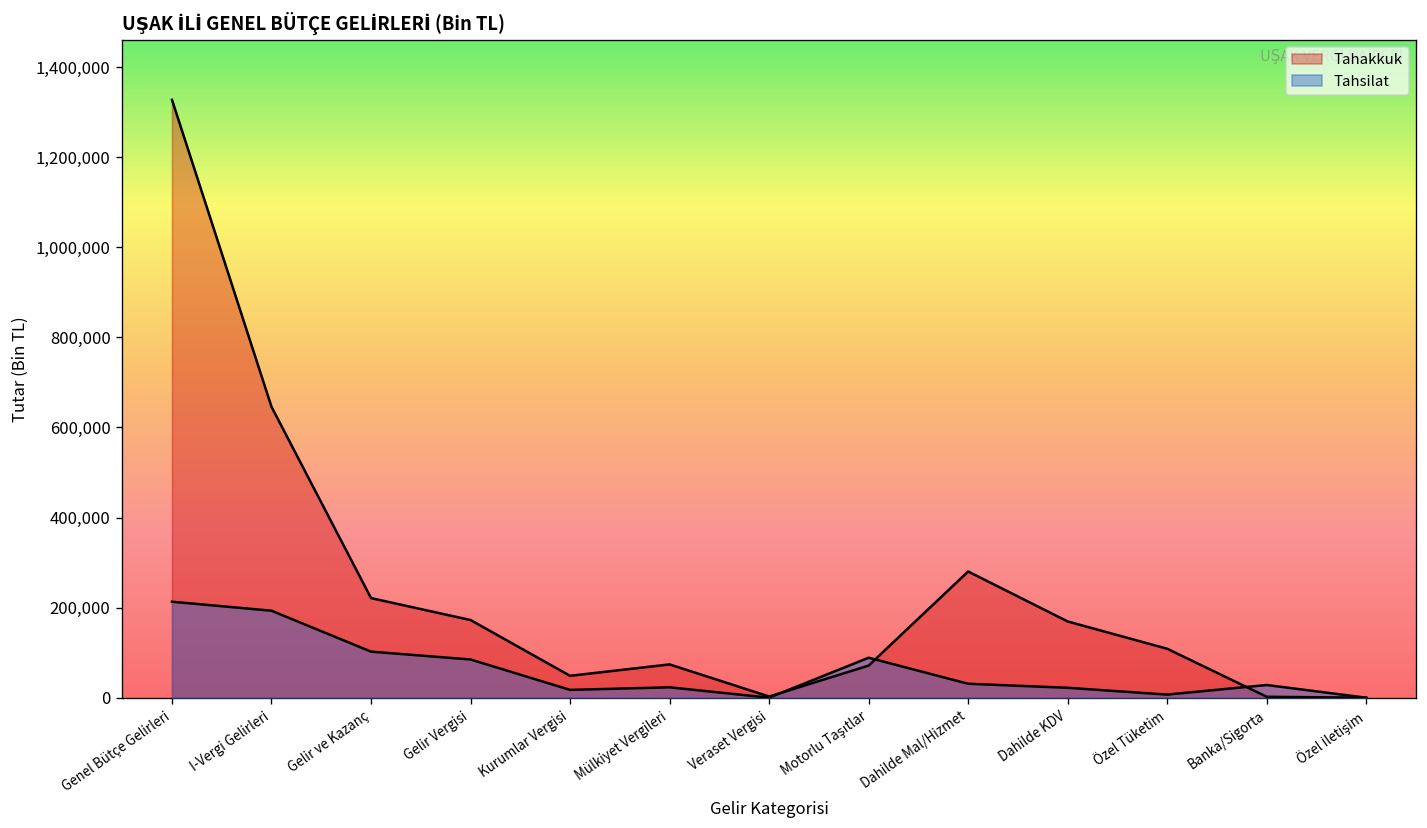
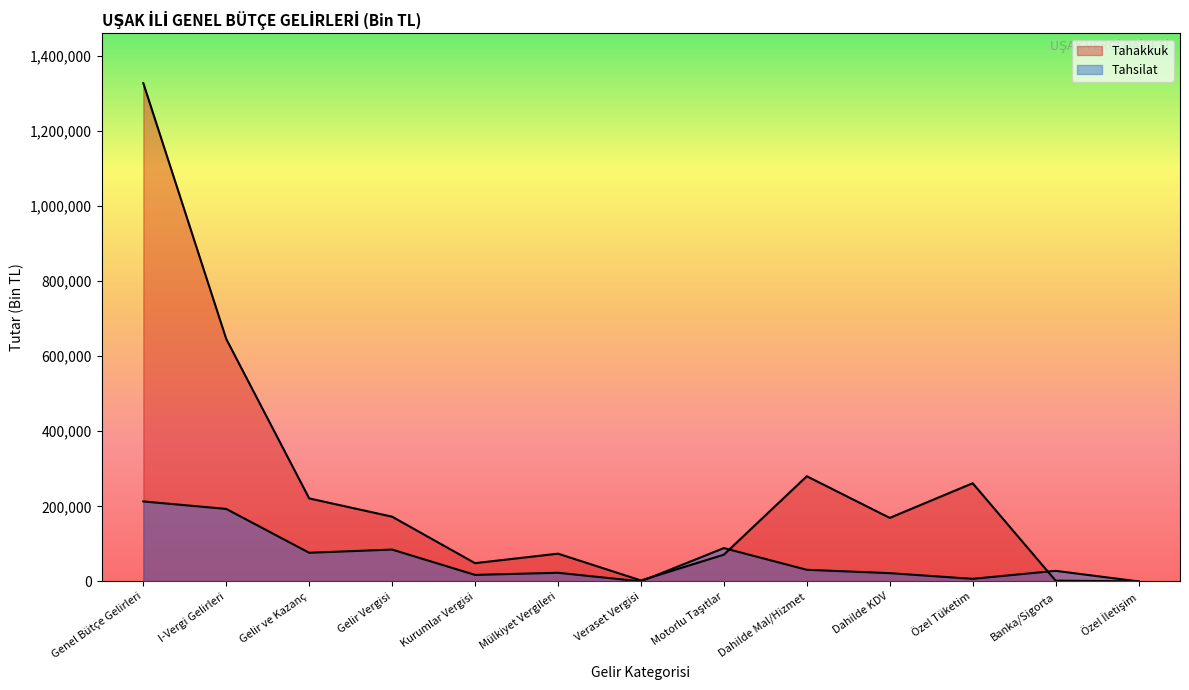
Tahsilat, Gelir ve Kazanç: 100,000 -> 80,000
Tahakkuk, Özel Tüketim: 110,000 -> 260,000
